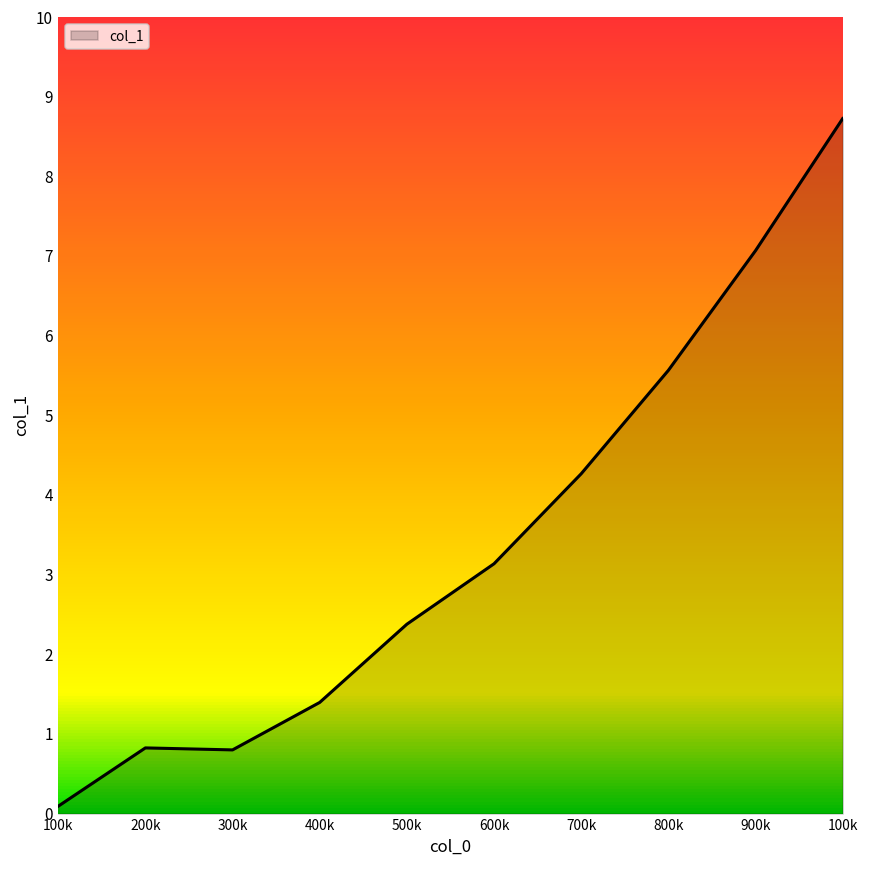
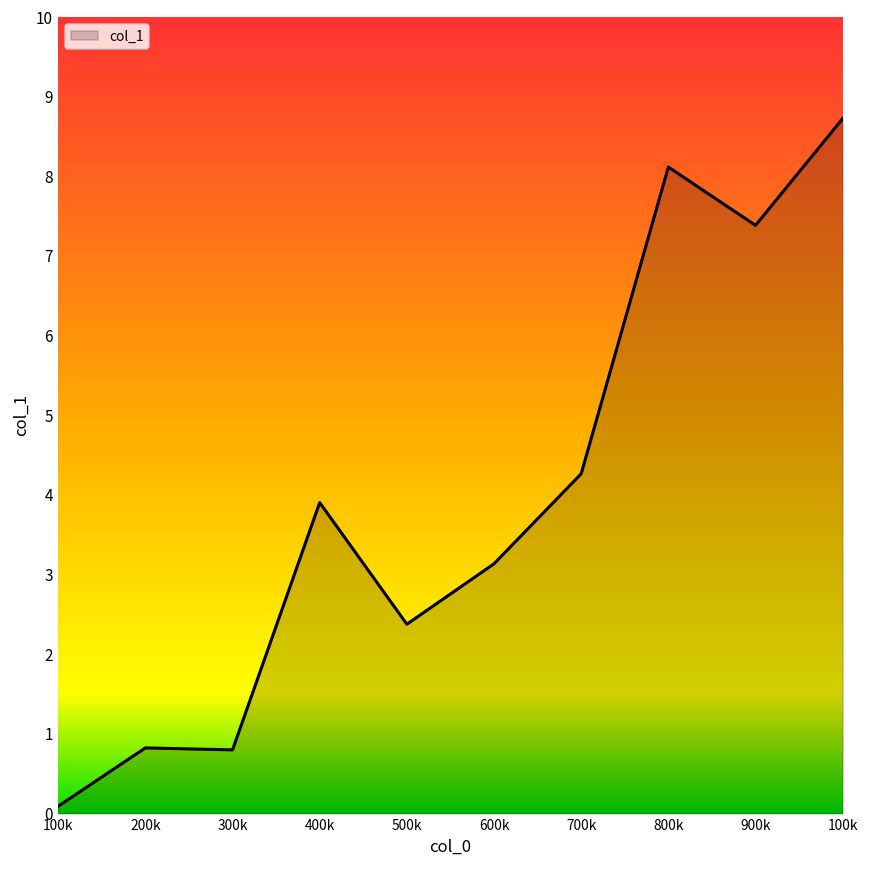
400k: 1.4 -> 3.9
800k: 5.6 -> 8.1
900k: 7.1 -> 7.4
